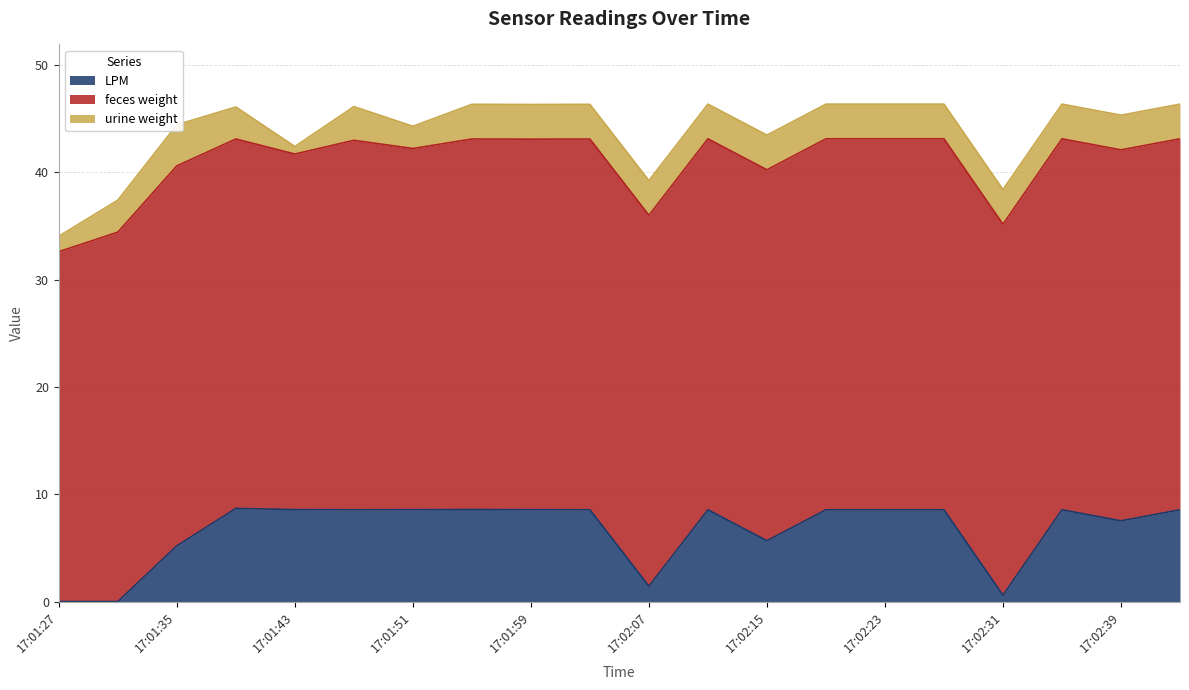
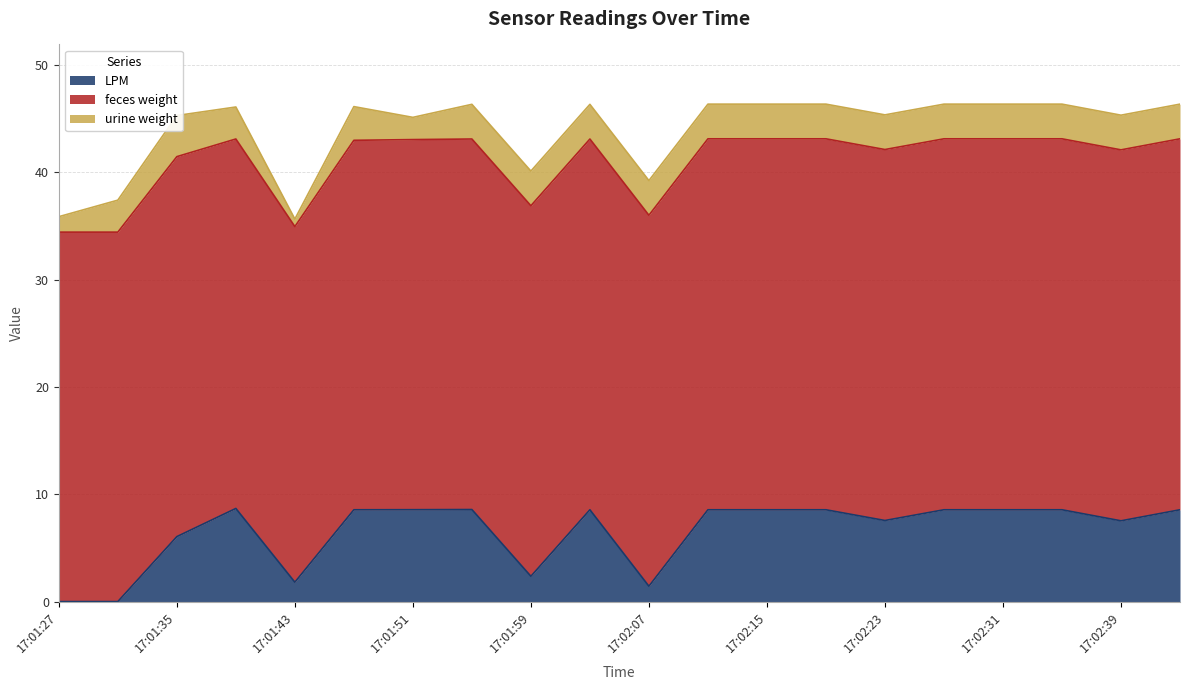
feces weight, 17:01:27: 32.6 -> 34.4
LPM, 17:01:35: 5.2 -> 6.1
LPM, 17:01:43: 8.6 -> 1.8
feces weight, 17:01:51: 33.7 -> 34.5
LPM, 17:01:59: 8.6 -> 2.4
LPM, 17:02:15: 5.7 -> 8.6
LPM, 17:02:23: 8.6 -> 7.6
LPM, 17:02:31: 0.6 -> 8.6
